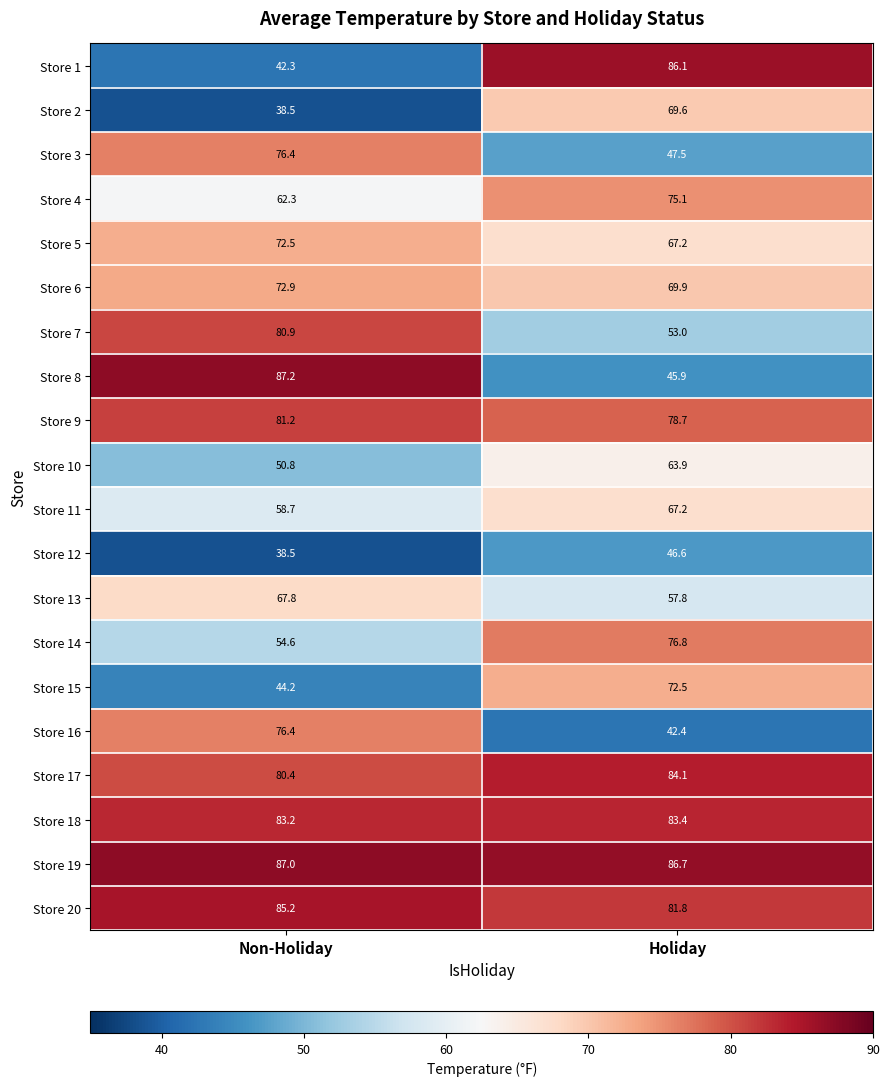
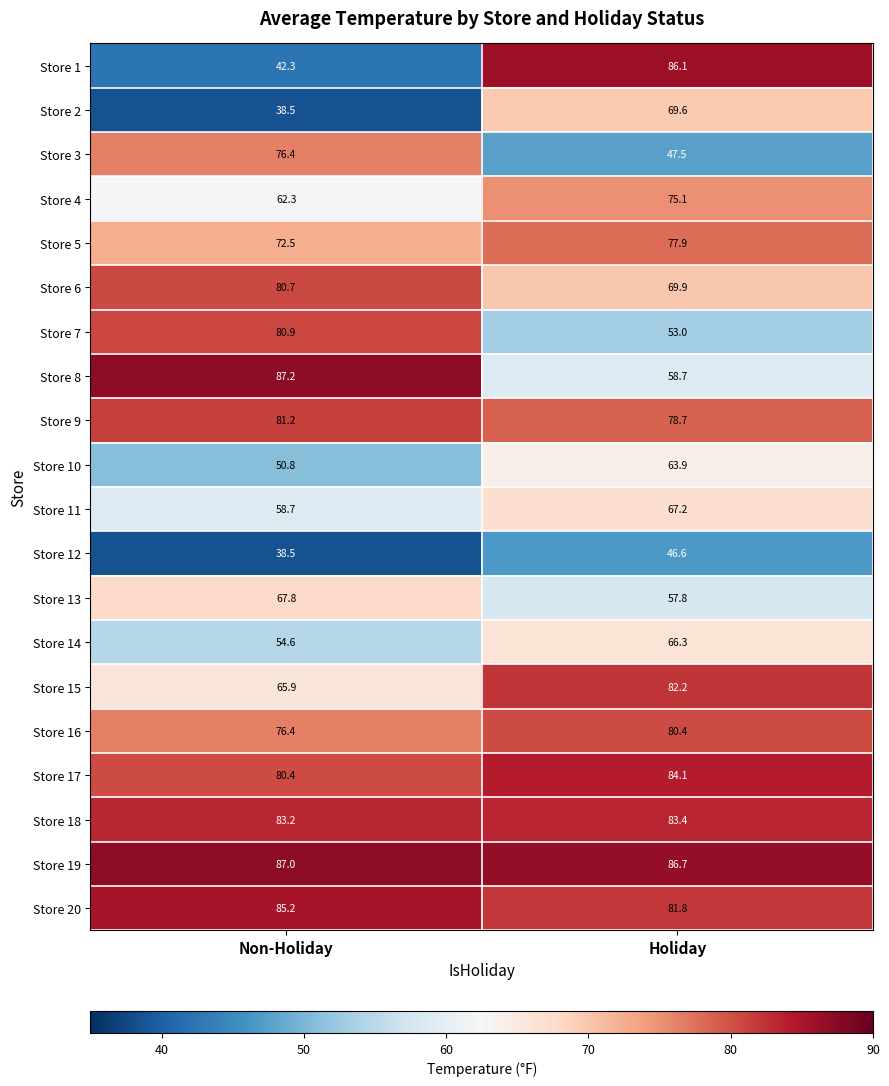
Store 5, Holiday: 67.2 -> 77.9
Store 6, Non-Holiday: 72.9 -> 80.7
Store 8, Holiday: 45.9 -> 58.7
Store 14, Holiday: 76.8 -> 66.3
Store 15, Non-Holiday: 44.2 -> 65.9
Store 15, Holiday: 72.5 -> 82.2
Store 16, Holiday: 42.4 -> 80.4
